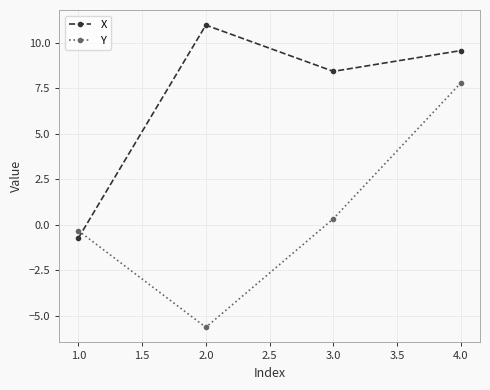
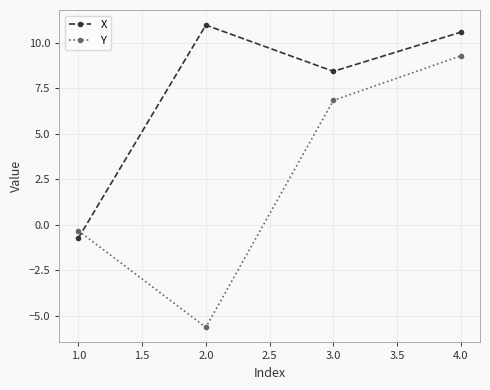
Y, 3.0: 0.3 -> 6.8
X, 4.0: 9.6 -> 10.6
Y, 4.0: 7.8 -> 9.3
